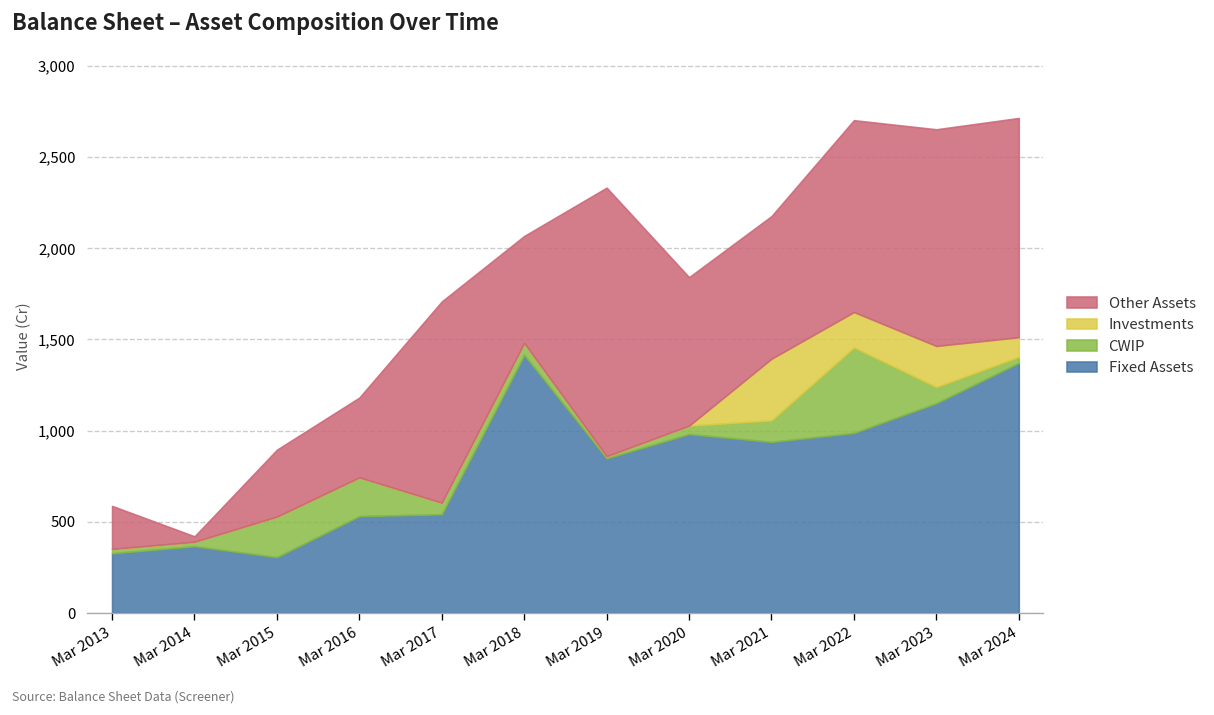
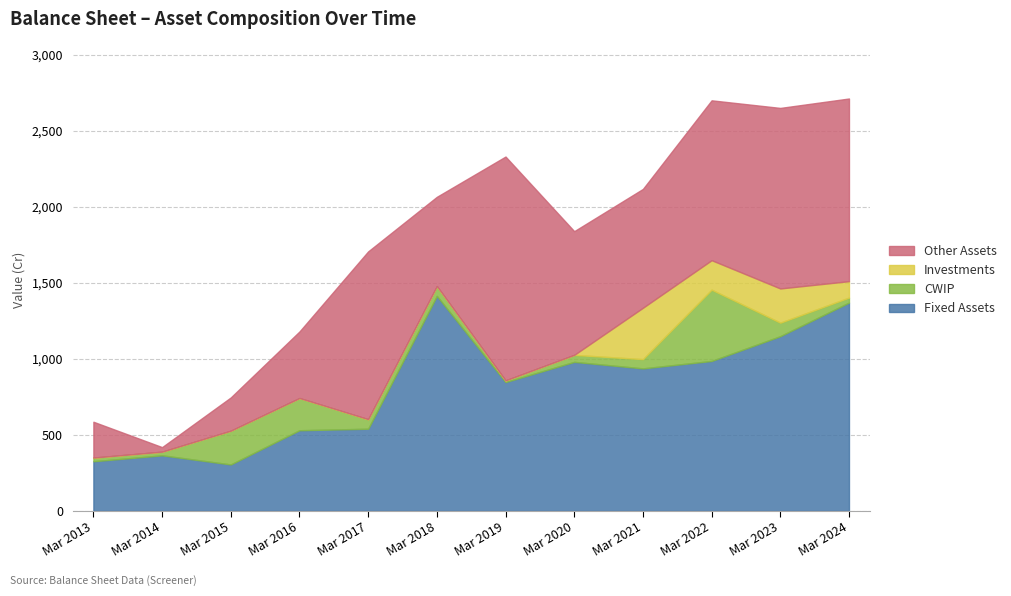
Other Assets, Mar 2015: 370 -> 220
CWIP, Mar 2021: 120 -> 60
